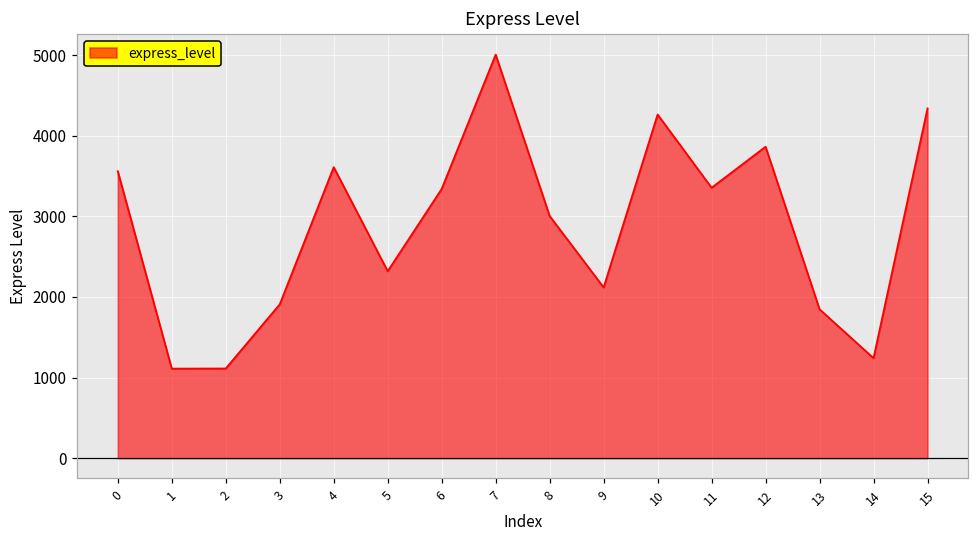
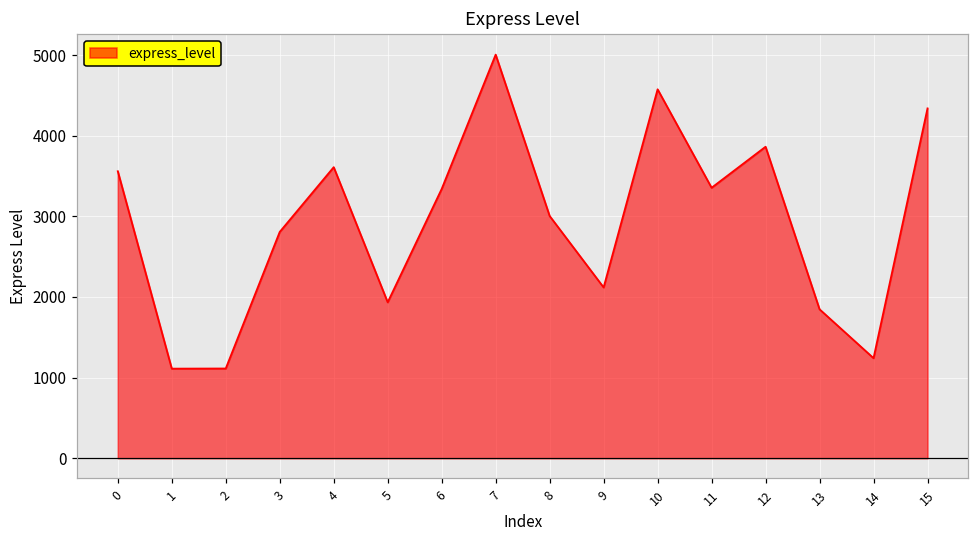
3: 1900 -> 2800
5: 2300 -> 1900
10: 4300 -> 4600
